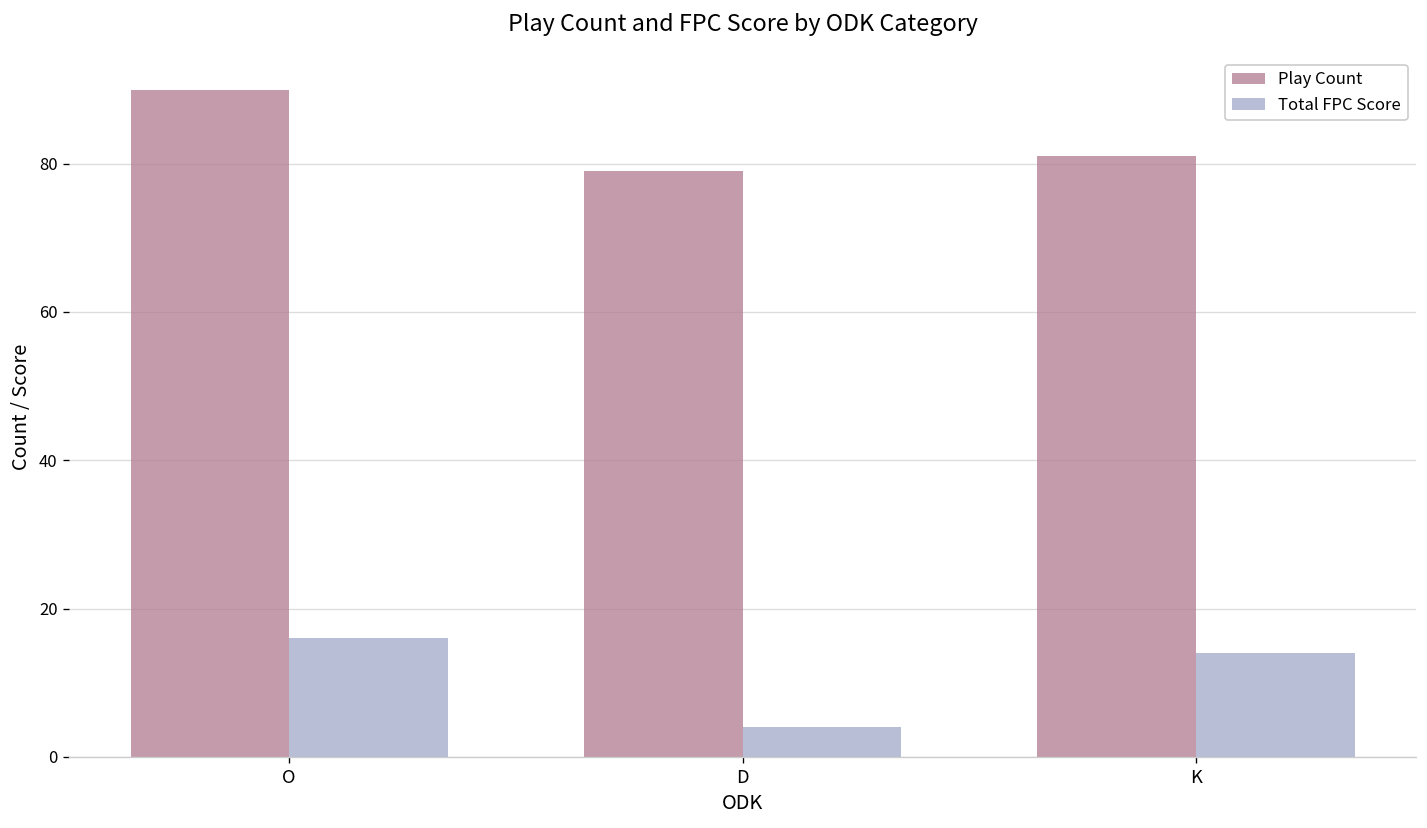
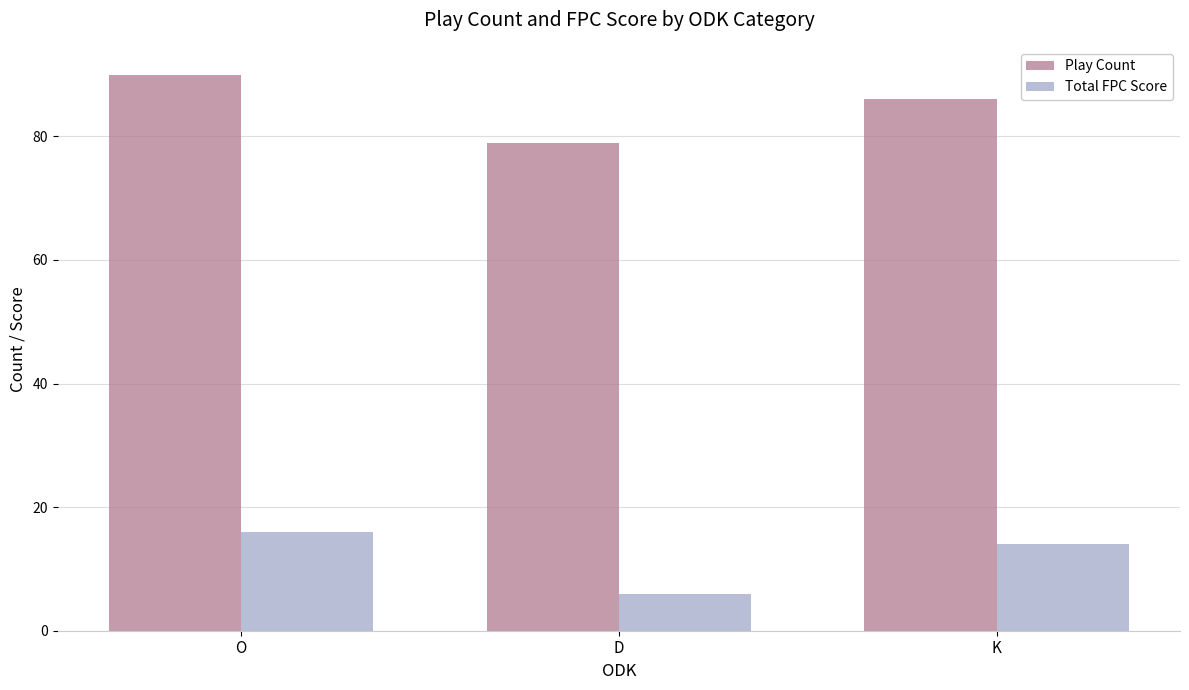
Total FPC Score, D: 4 -> 6
Play Count, K: 81 -> 86
